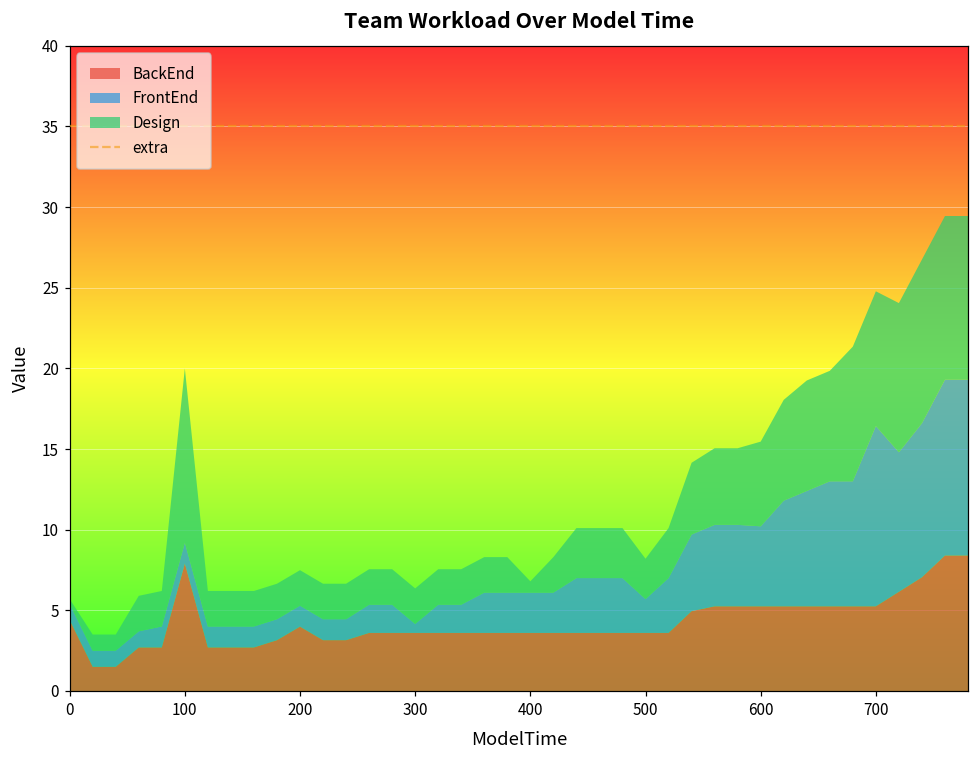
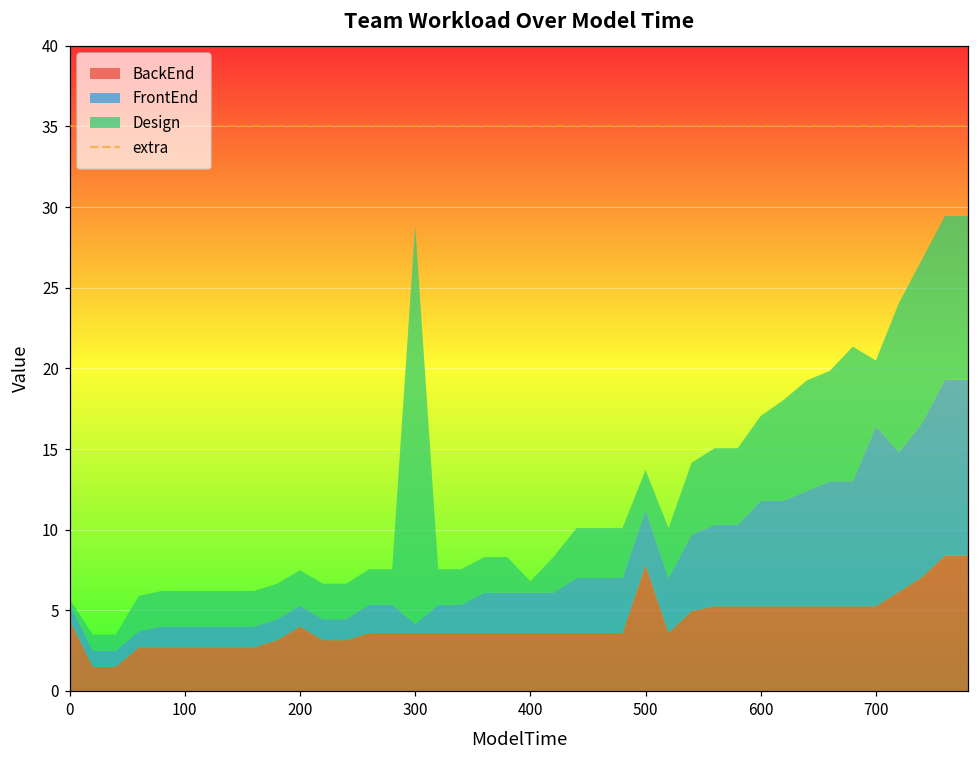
BackEnd, 100: 7.9 -> 2.7
Design, 100: 10.8 -> 2.2
Design, 300: 2.2 -> 24.7
BackEnd, 500: 3.6 -> 7.8
FrontEnd, 500: 2.1 -> 3.4
FrontEnd, 600: 5.0 -> 6.6
Design, 700: 8.4 -> 4.1
